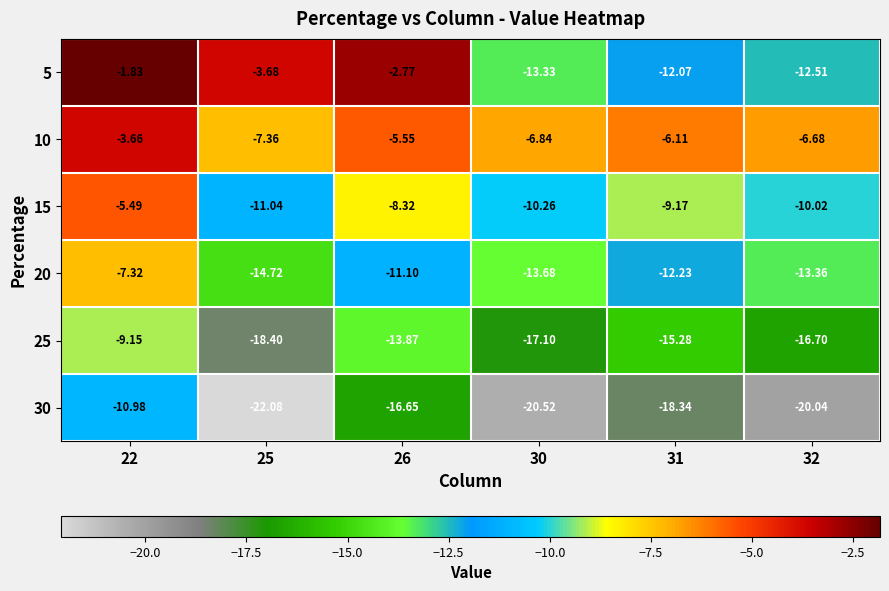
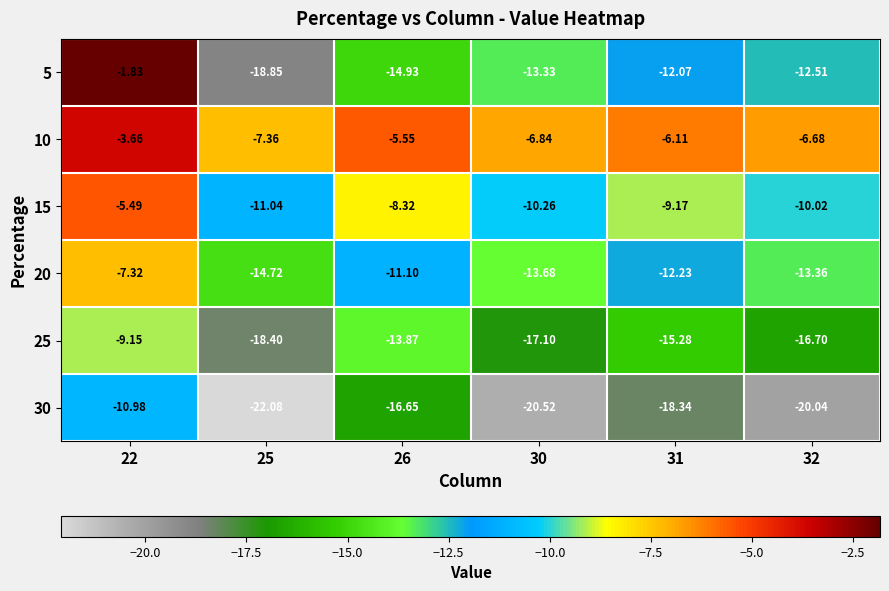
5, 25: -3.68 -> -18.85
5, 26: -2.77 -> -14.93
